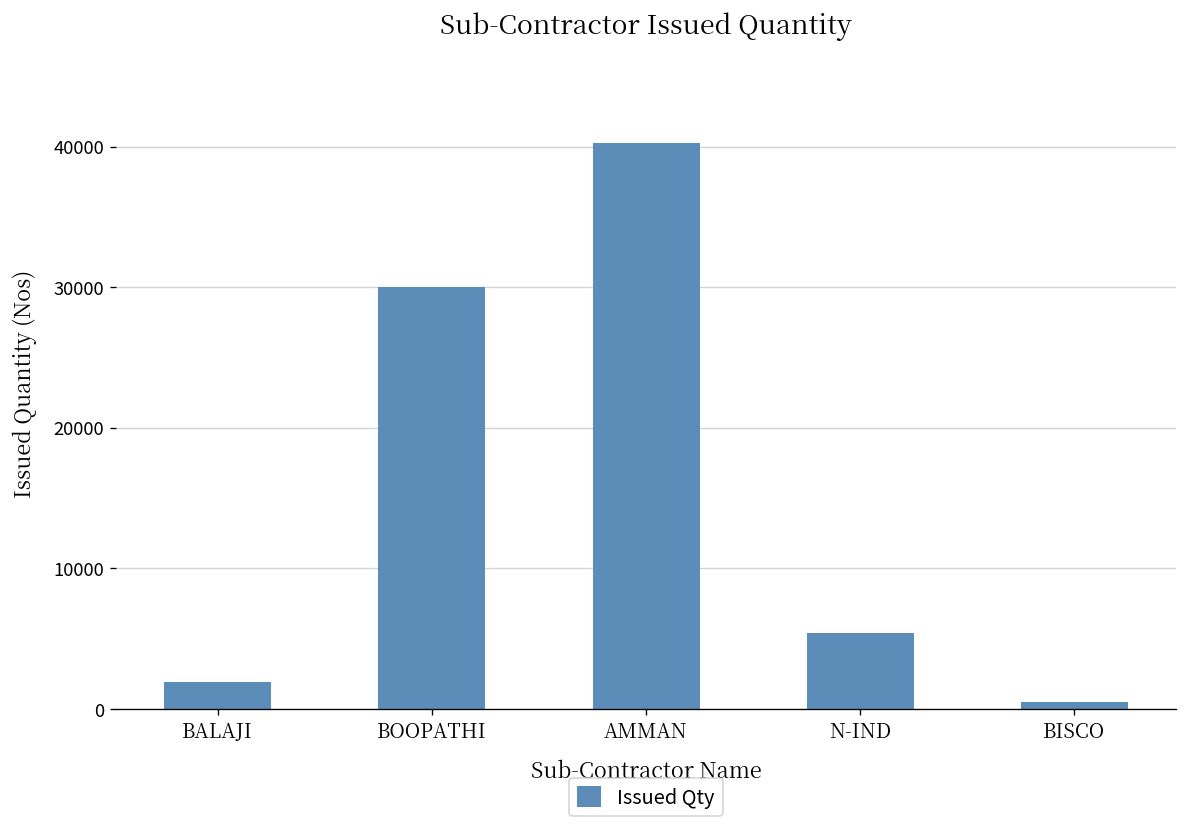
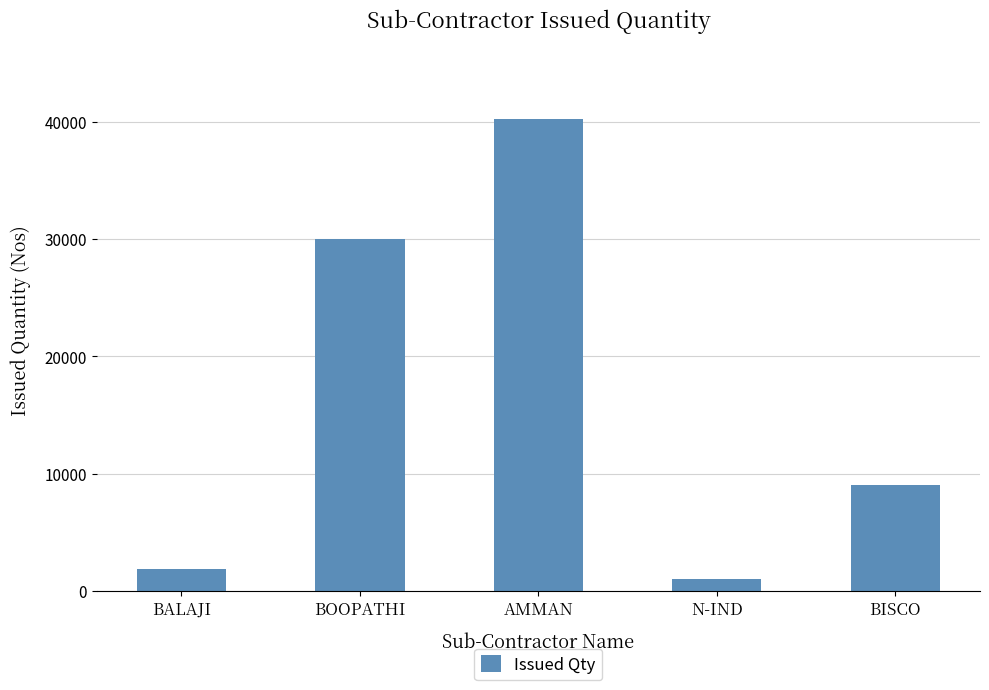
N-IND: 5400 -> 1000
BISCO: 500 -> 9100
